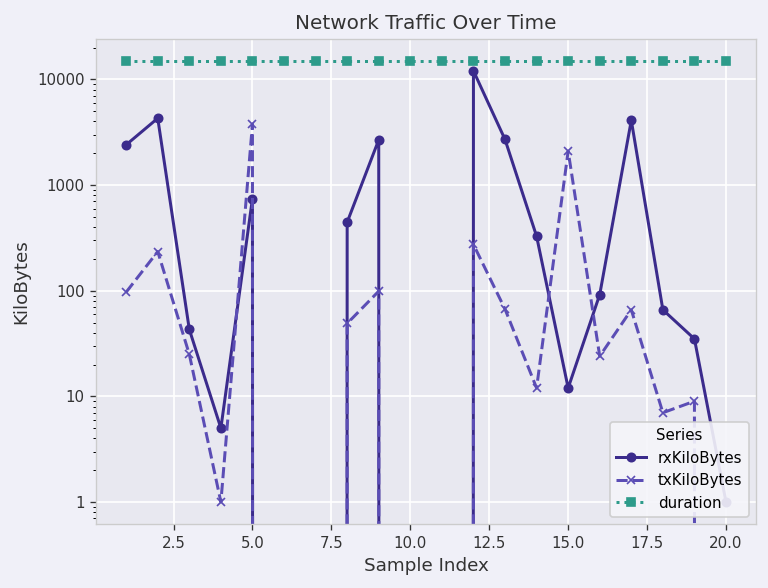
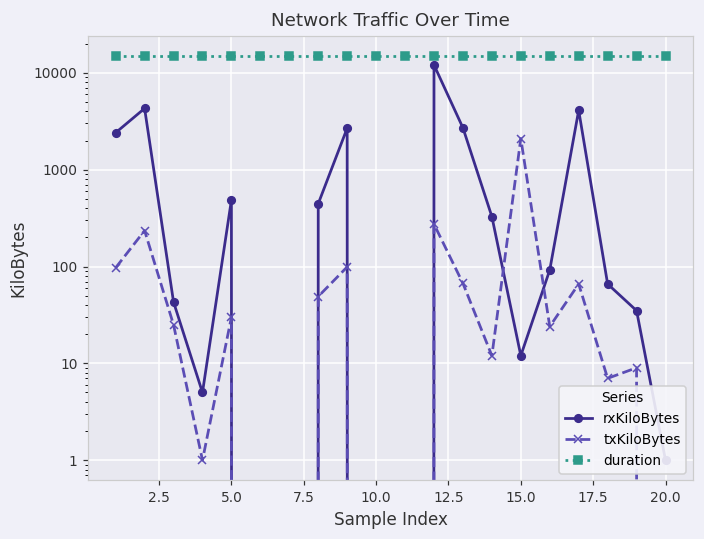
rxKiloBytes, 5.0: 700 -> 500
txKiloBytes, 5.0: 3800 -> 30
